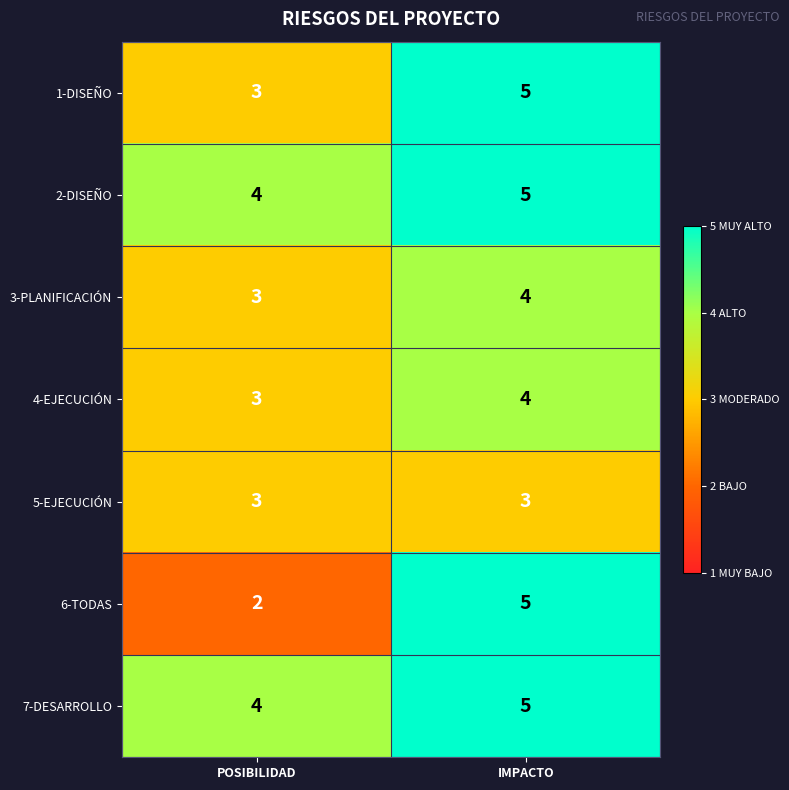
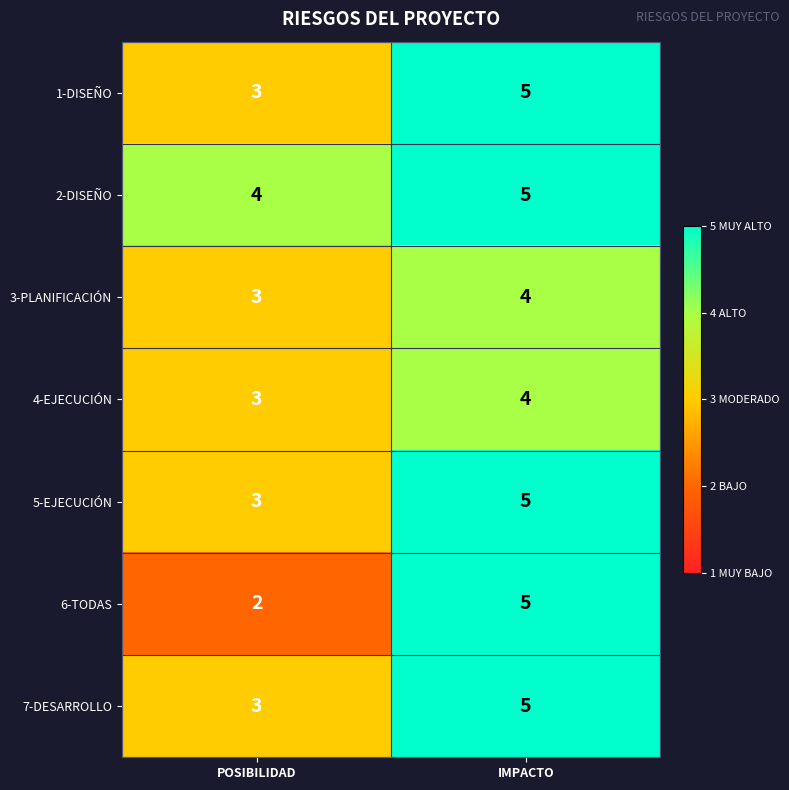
5-EJECUCIÓN, IMPACTO: 3 -> 5
7-DESARROLLO, POSIBILIDAD: 4 -> 3
